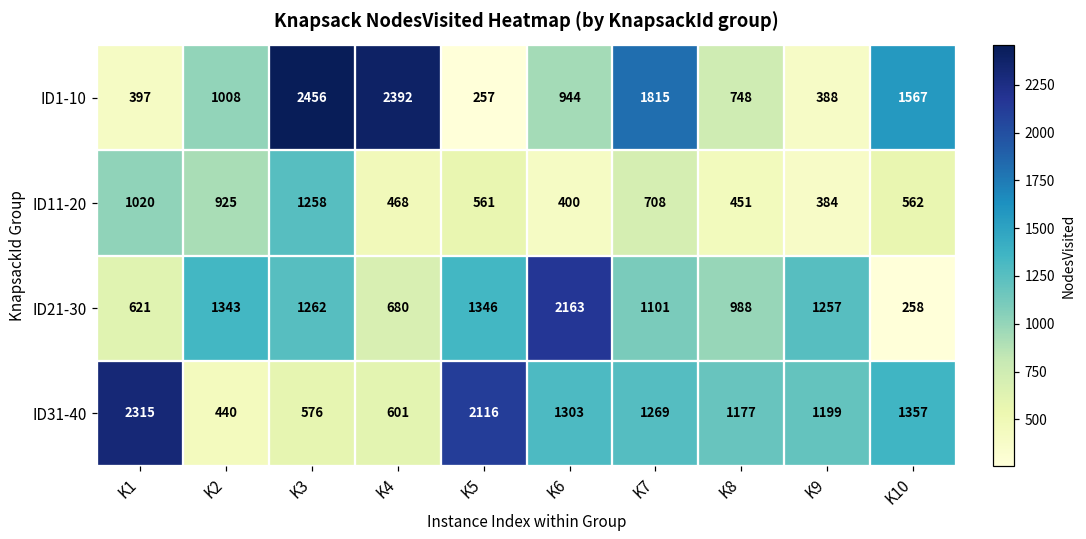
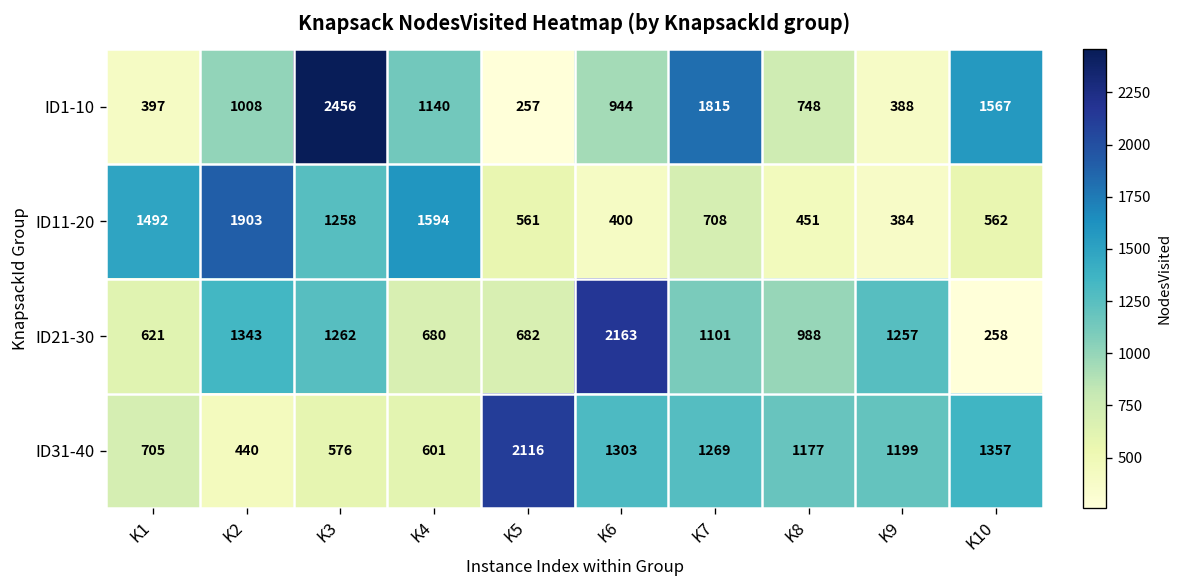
ID1-10, K4: 2392 -> 1140
ID11-20, K1: 1020 -> 1492
ID11-20, K2: 925 -> 1903
ID11-20, K4: 468 -> 1594
ID21-30, K5: 1346 -> 682
ID31-40, K1: 2315 -> 705
